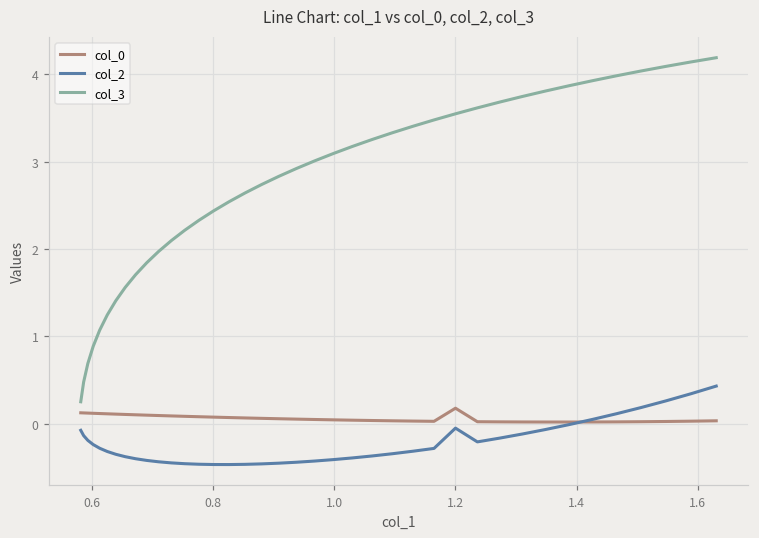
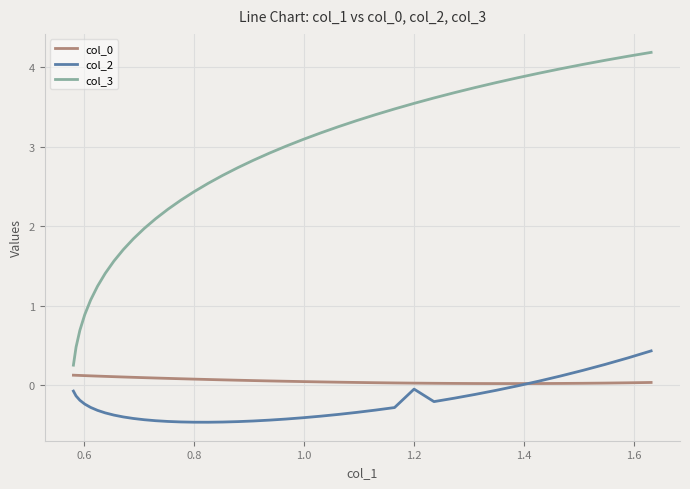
col_0, 1.2: 0.2 -> 0.0
